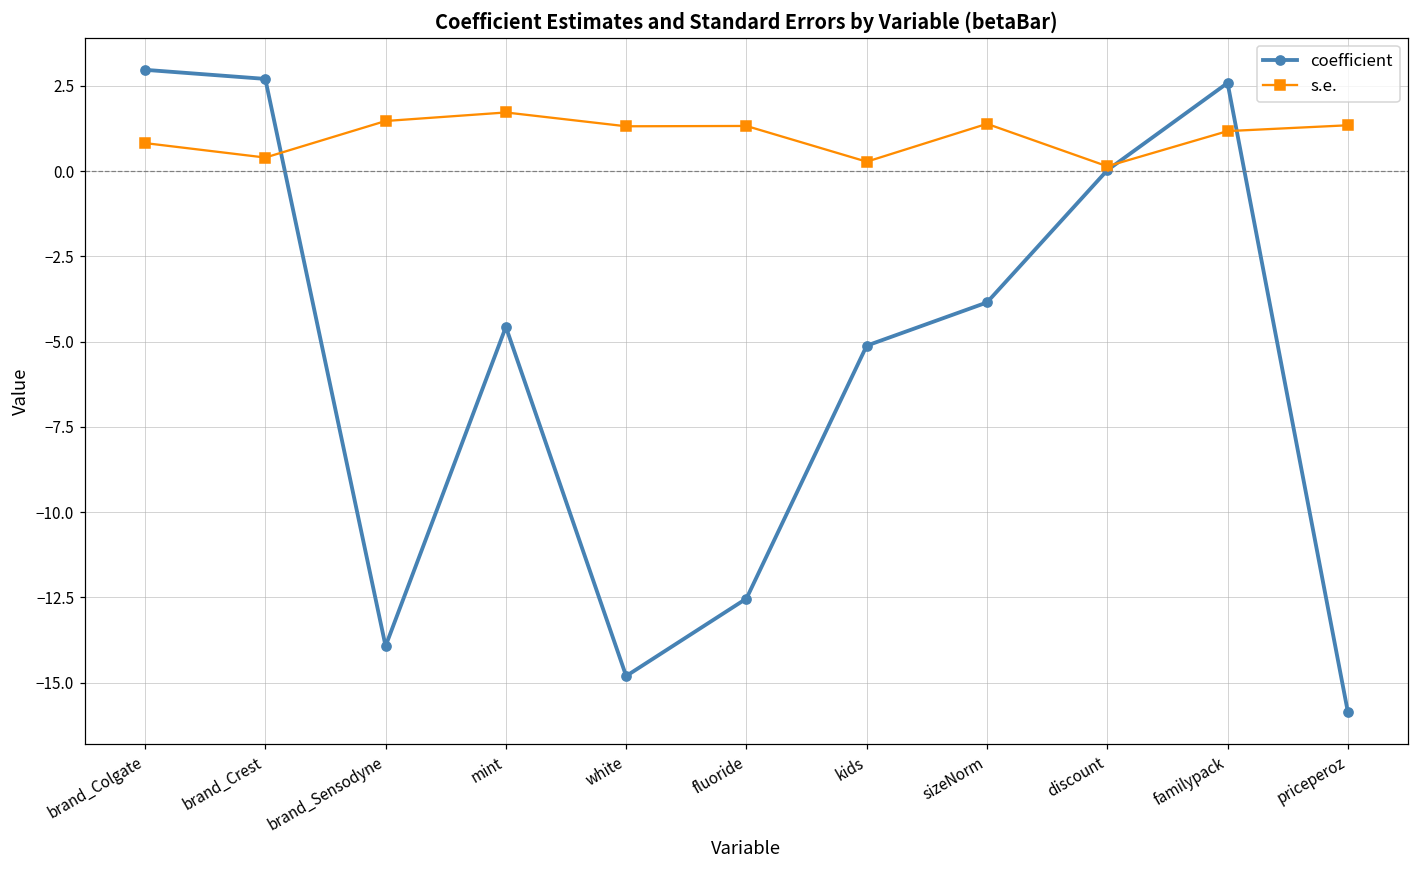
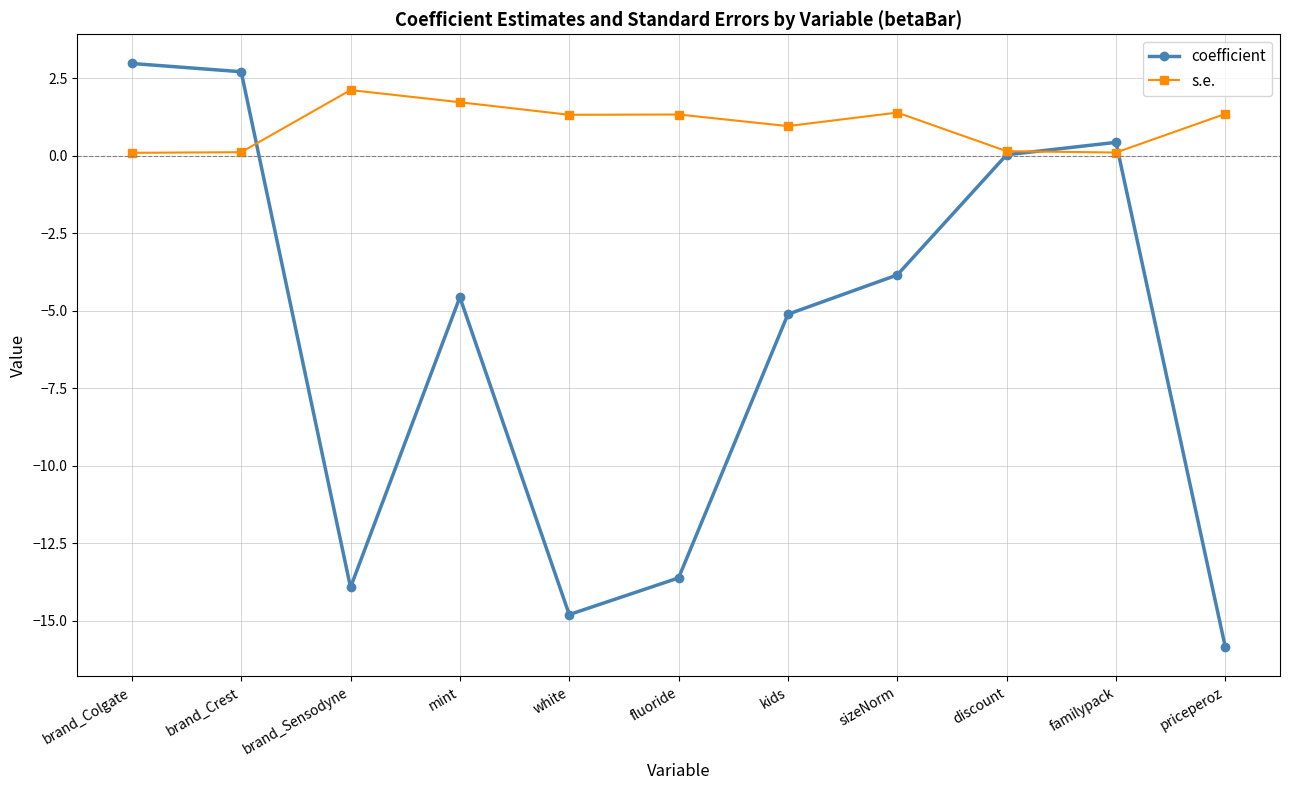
s.e., brand_Colgate: 0.8 -> 0.1
s.e., brand_Crest: 0.4 -> 0.1
s.e., brand_Sensodyne: 1.5 -> 2.1
coefficient, fluoride: -12.5 -> -13.6
s.e., kids: 0.3 -> 1.0
coefficient, familypack: 2.6 -> 0.4
s.e., familypack: 1.2 -> 0.1
